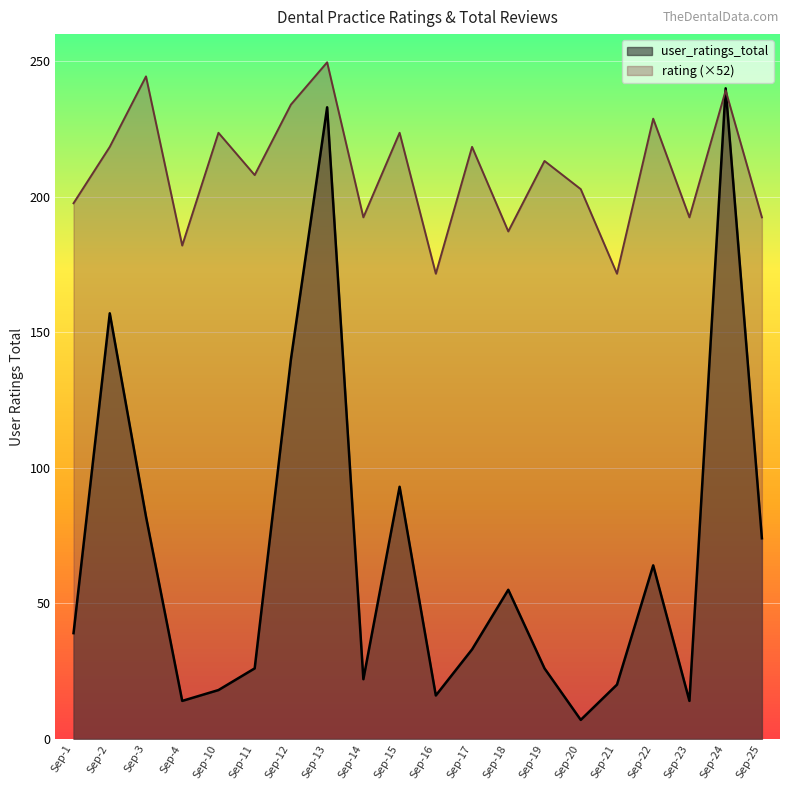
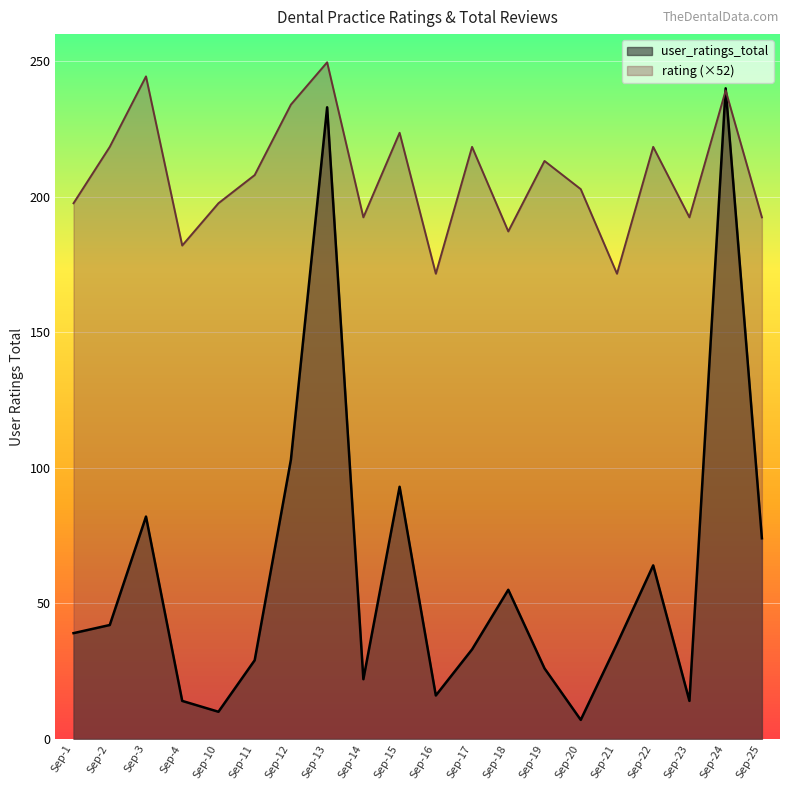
user_ratings_total, Sep-2: 157 -> 42
user_ratings_total, Sep-10: 18 -> 10
rating (×52), Sep-10: 224 -> 198
user_ratings_total, Sep-11: 26 -> 29
user_ratings_total, Sep-12: 140 -> 103
user_ratings_total, Sep-21: 20 -> 35
rating (×52), Sep-22: 229 -> 218
